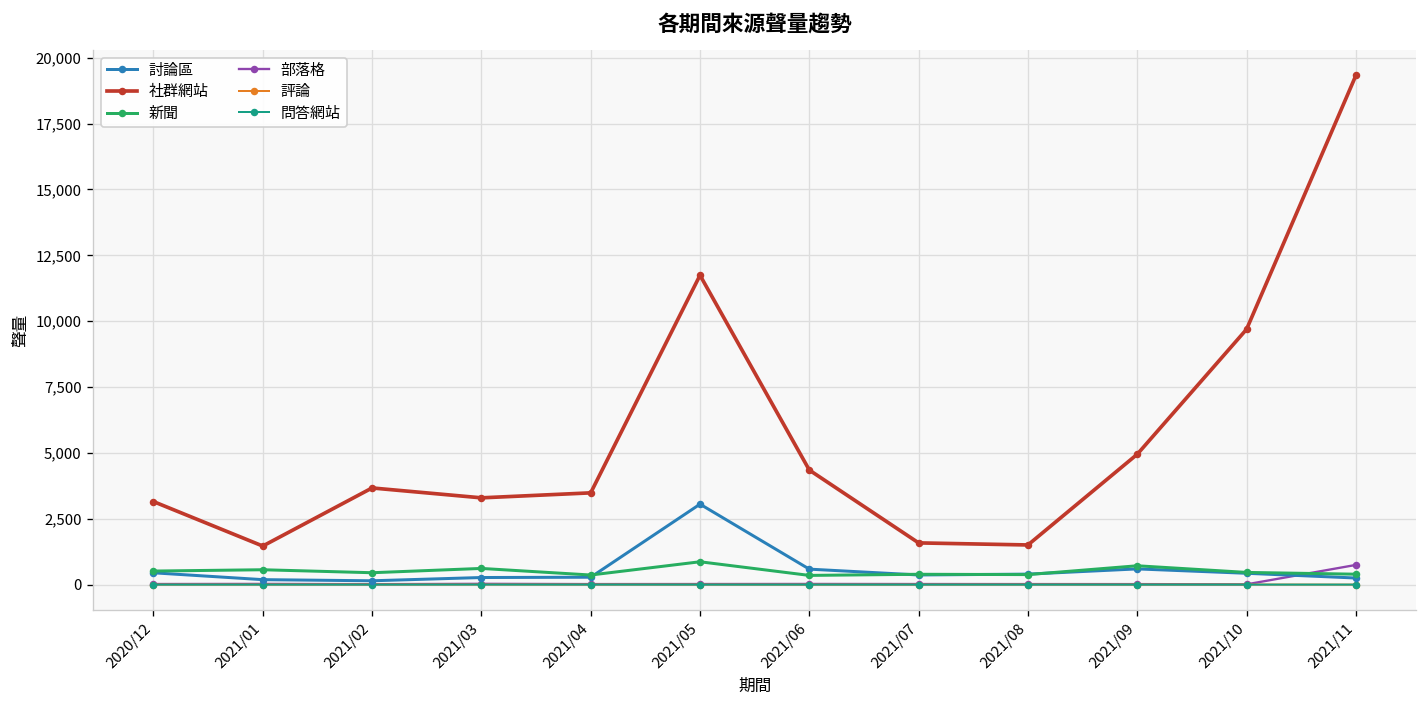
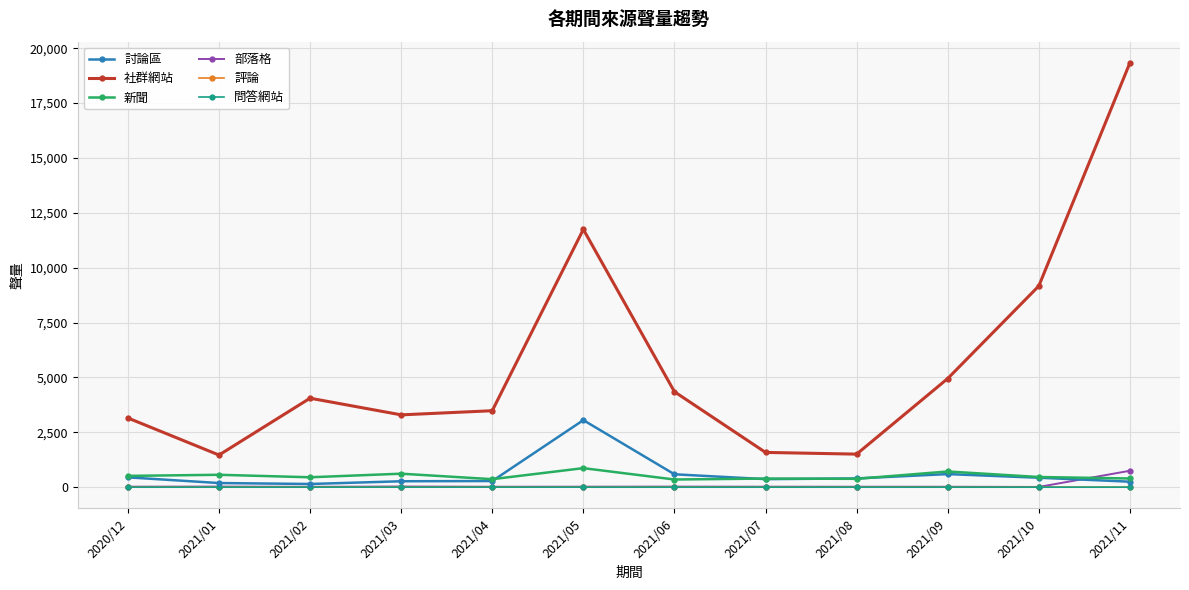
社群網站, 2021/02: 3,700 -> 4,100
社群網站, 2021/10: 9,700 -> 9,200
